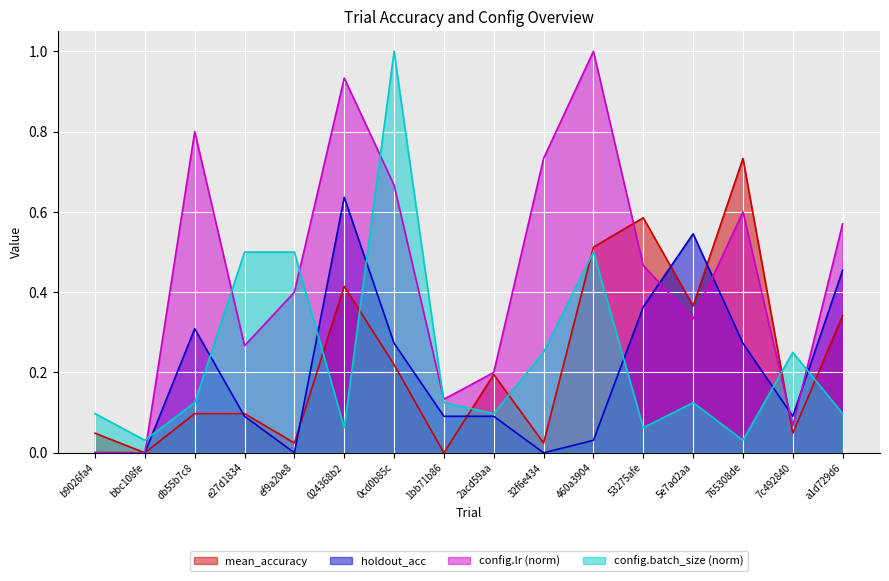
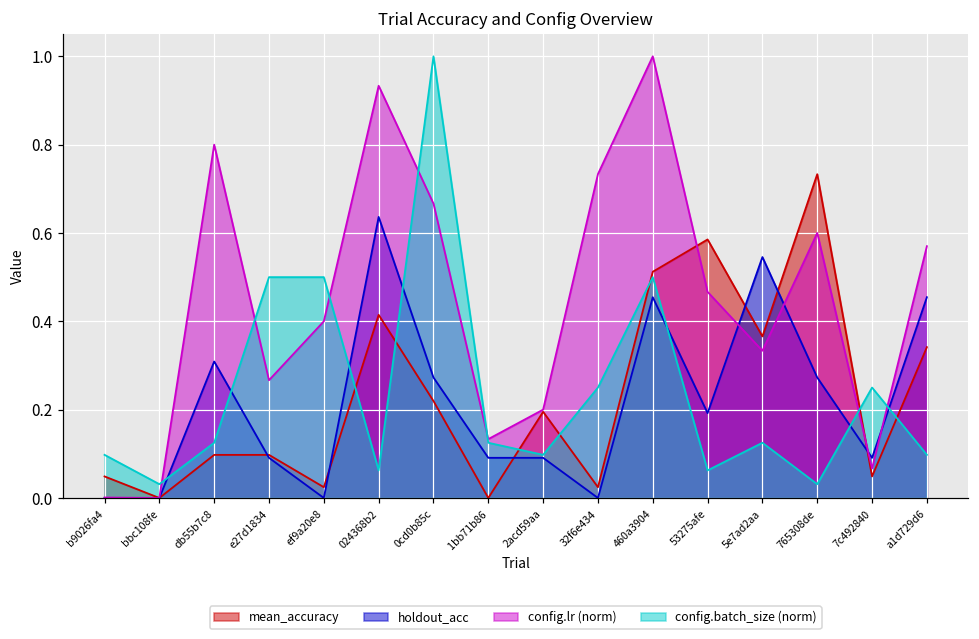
holdout_acc, 460a3904: 0.03 -> 0.45
holdout_acc, 53275afe: 0.36 -> 0.19
